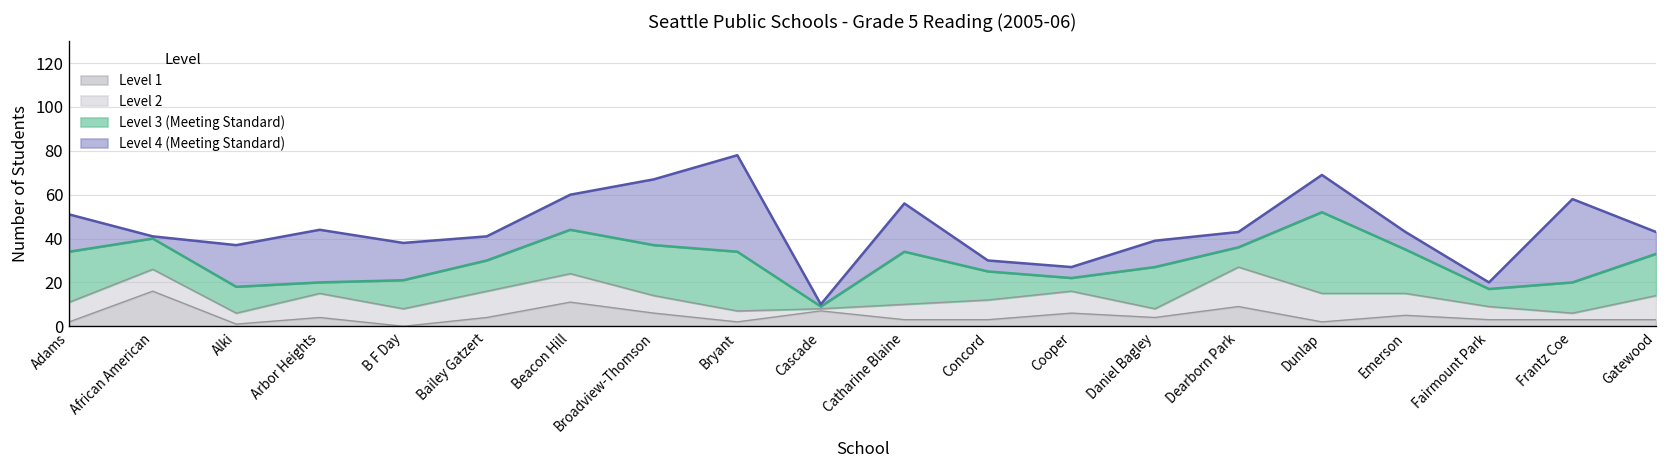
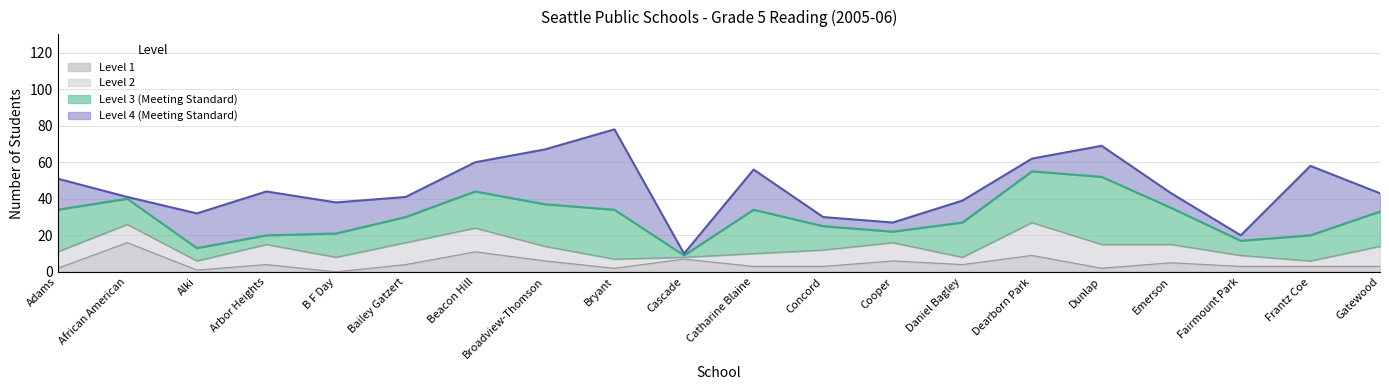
Level 3 (Meeting Standard), Alki: 12 -> 7
Level 3 (Meeting Standard), Dearborn Park: 9 -> 28
